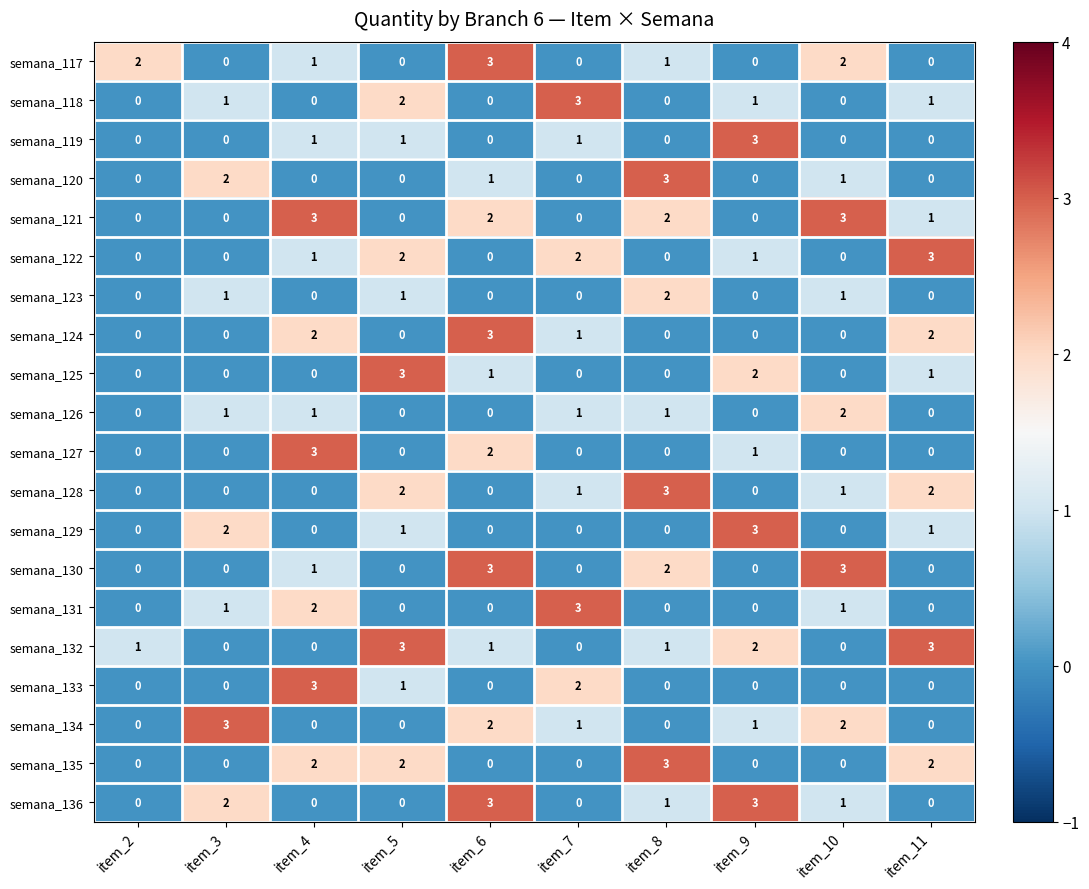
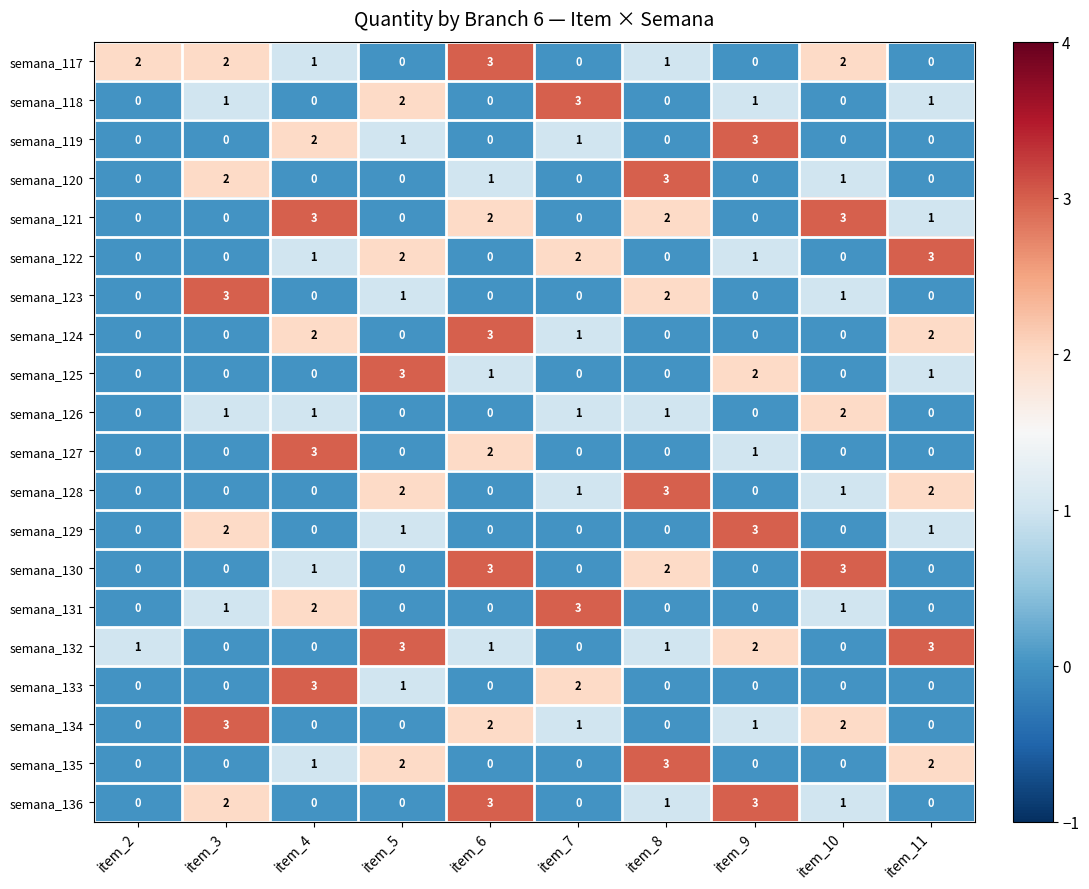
semana_117, item_3: 0 -> 2
semana_119, item_4: 1 -> 2
semana_123, item_3: 1 -> 3
semana_135, item_4: 2 -> 1
